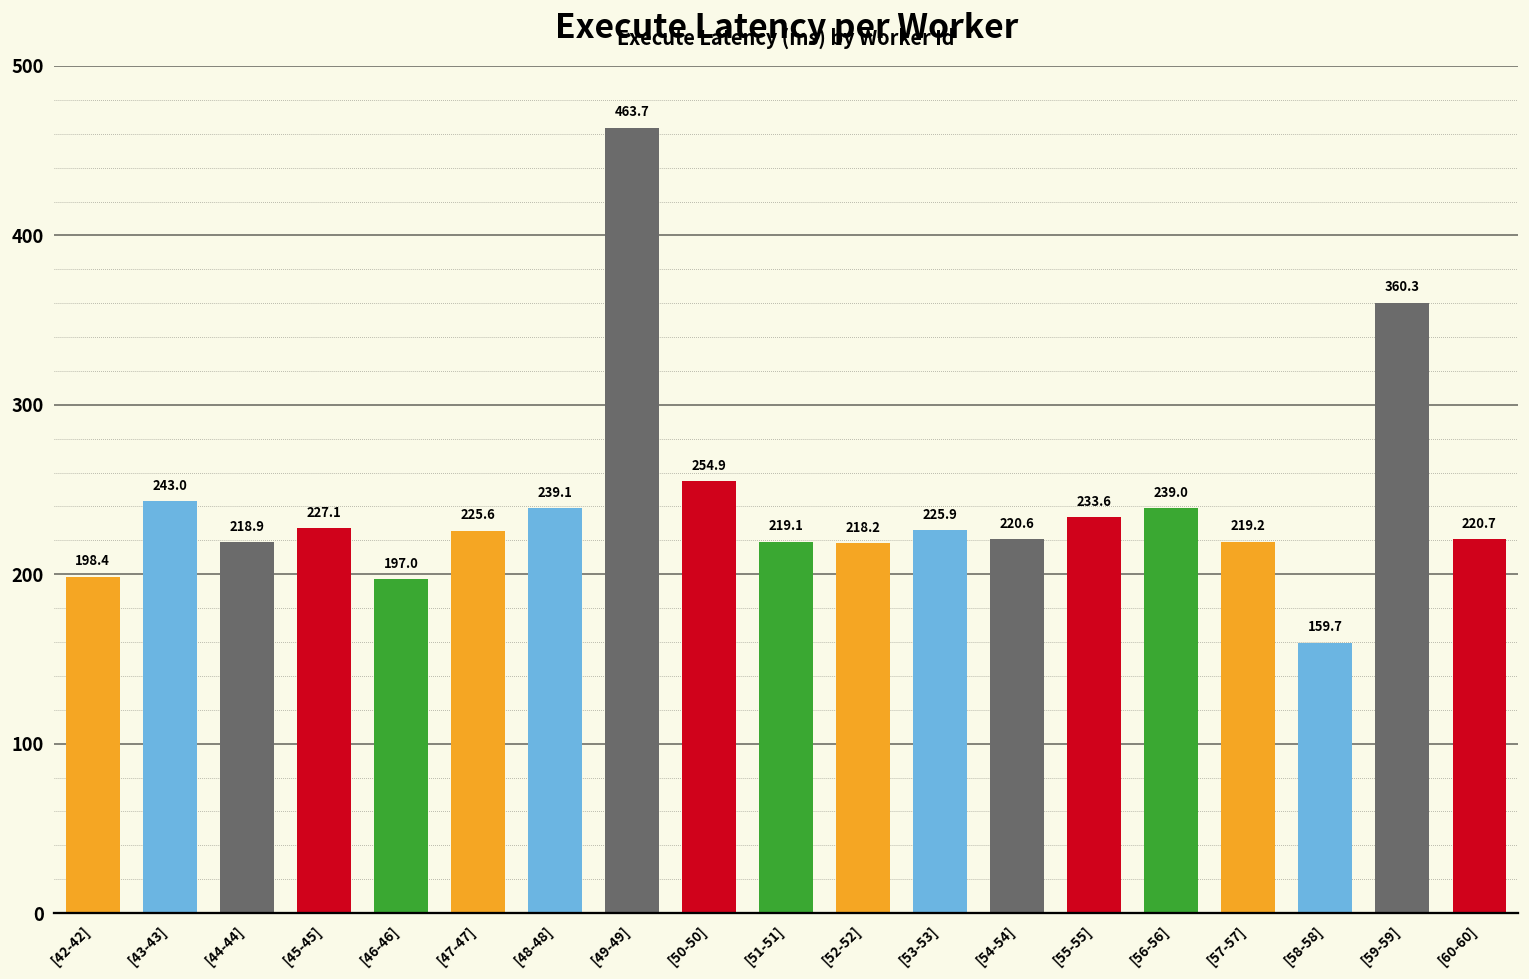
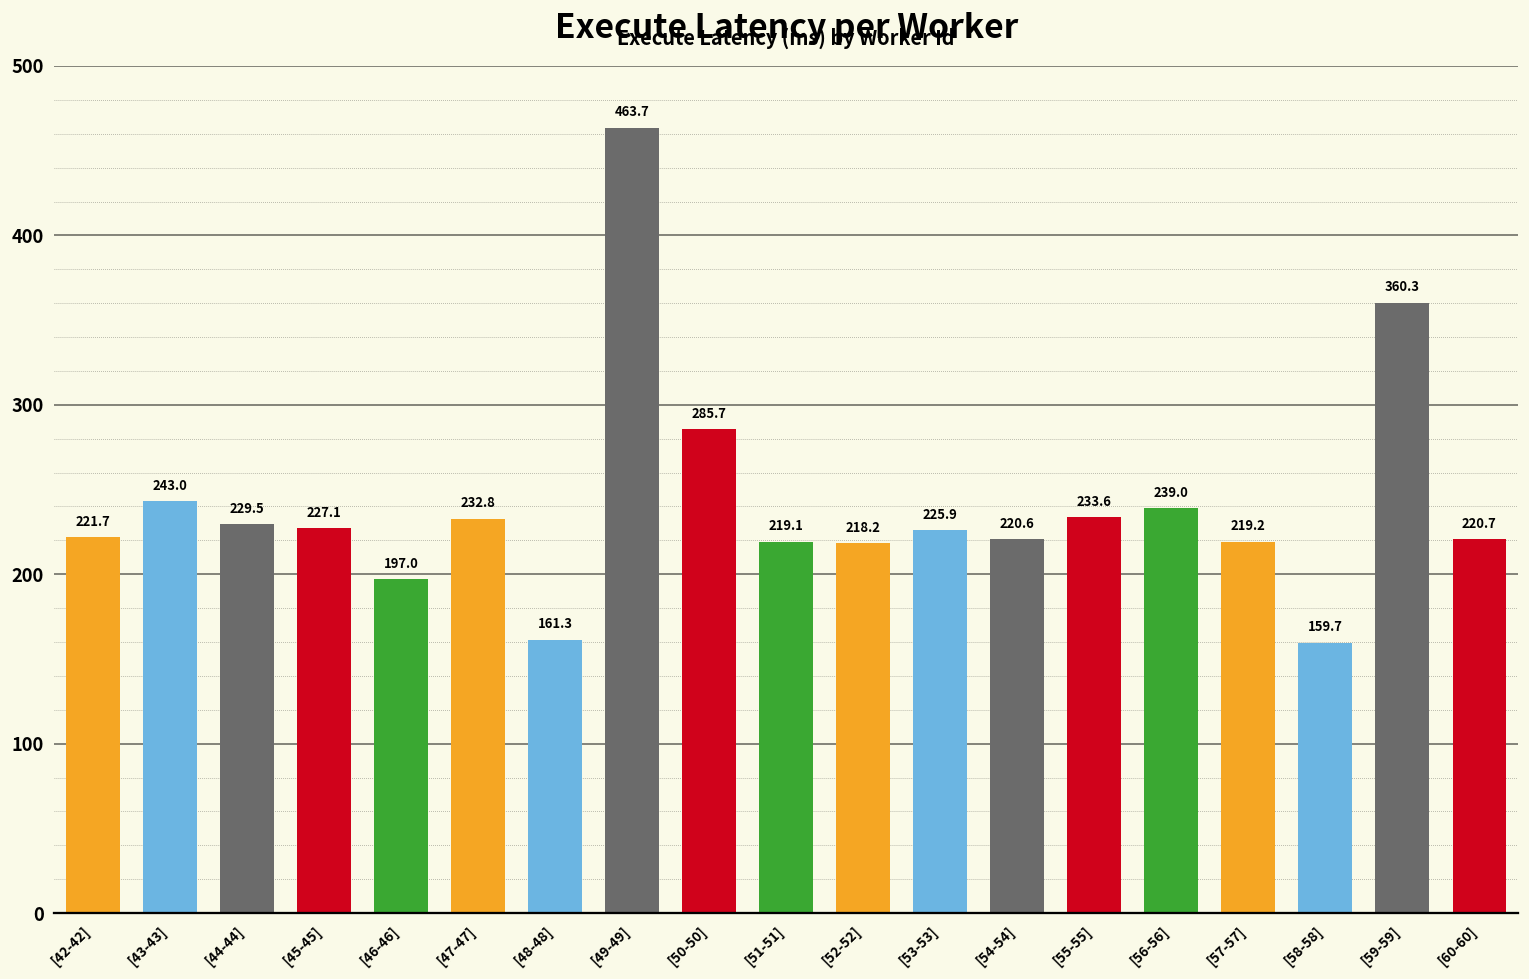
[42-42]: 198.4 -> 221.7
[44-44]: 218.9 -> 229.5
[47-47]: 225.6 -> 232.8
[48-48]: 239.1 -> 161.3
[50-50]: 254.9 -> 285.7
